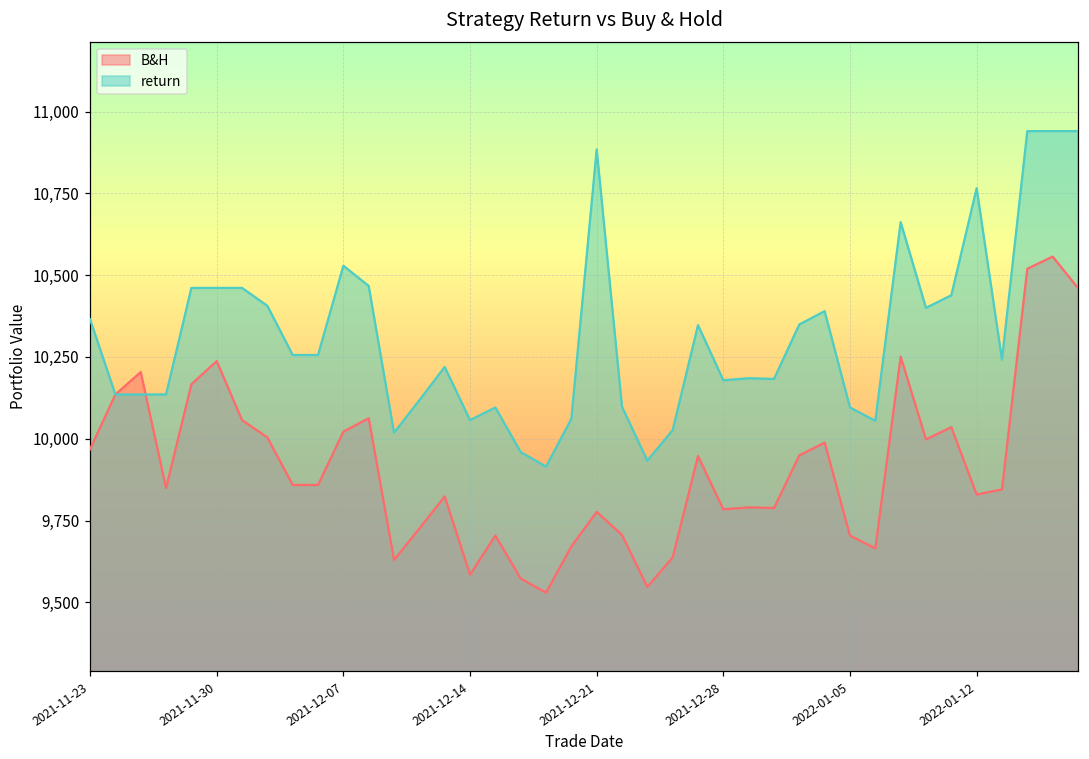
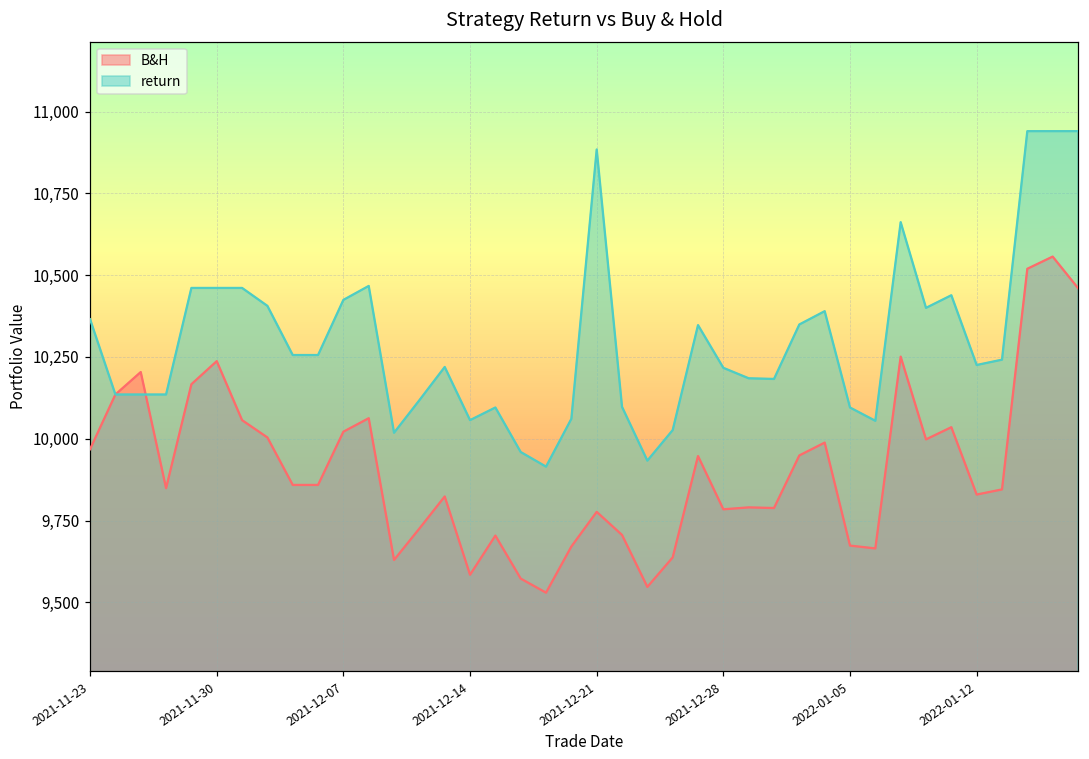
return, 2021-12-07: 10,530 -> 10,420
return, 2021-12-28: 10,180 -> 10,220
B&H, 2022-01-05: 9,700 -> 9,670
return, 2022-01-12: 10,770 -> 10,230
